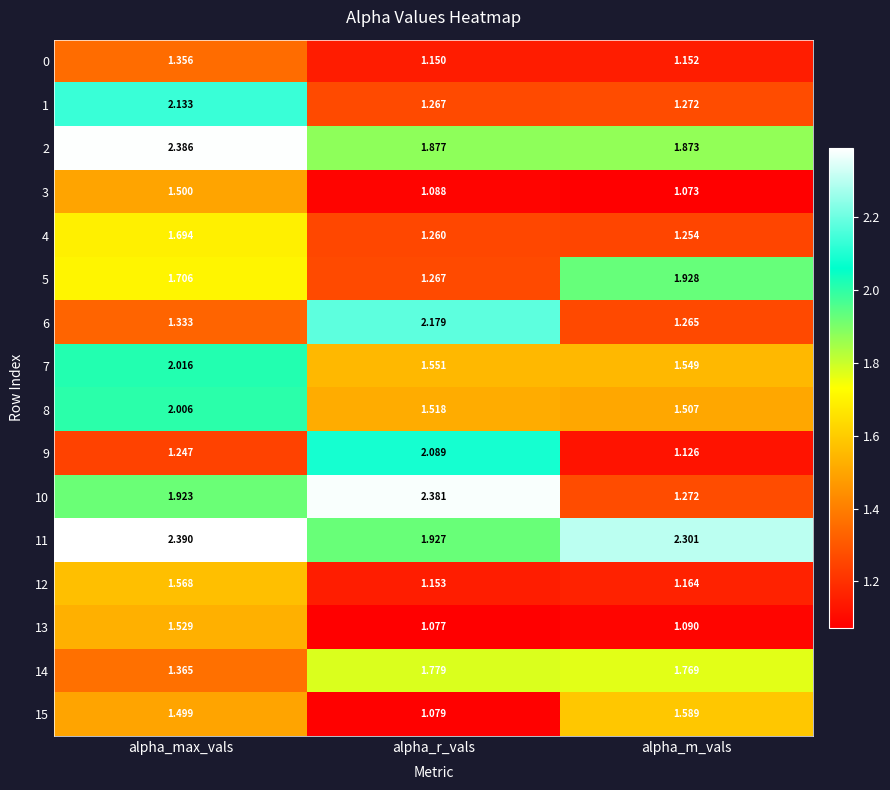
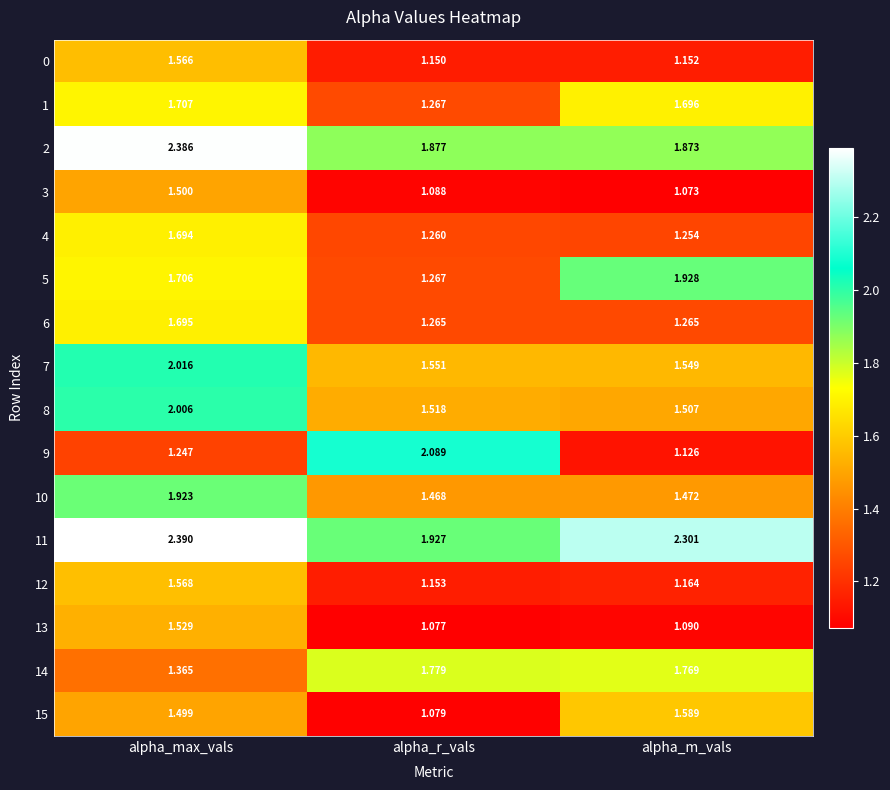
0, alpha_max_vals: 1.356 -> 1.566
1, alpha_max_vals: 2.133 -> 1.707
1, alpha_m_vals: 1.272 -> 1.696
6, alpha_max_vals: 1.333 -> 1.695
6, alpha_r_vals: 2.179 -> 1.265
10, alpha_r_vals: 2.381 -> 1.468
10, alpha_m_vals: 1.272 -> 1.472
